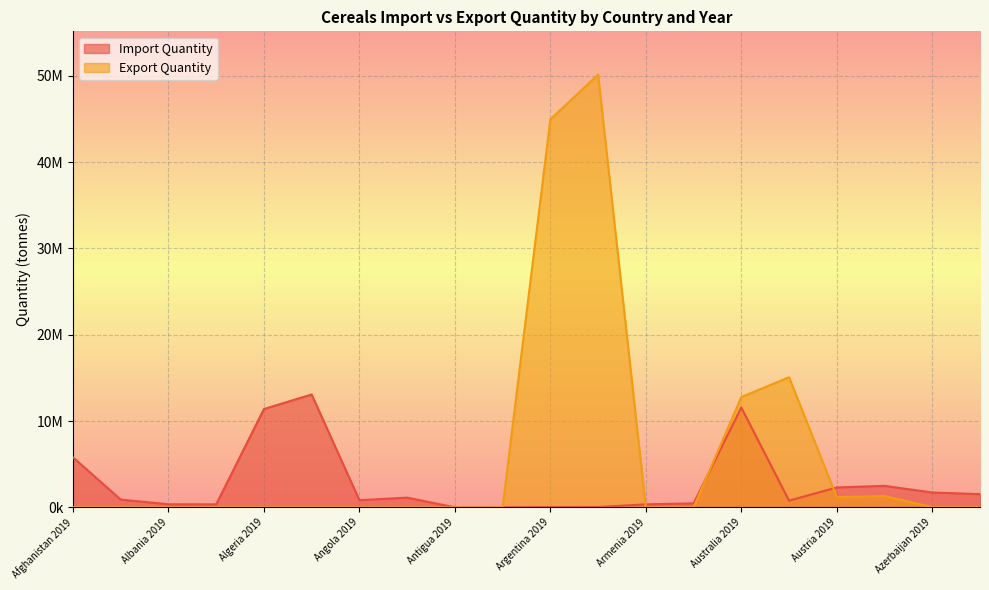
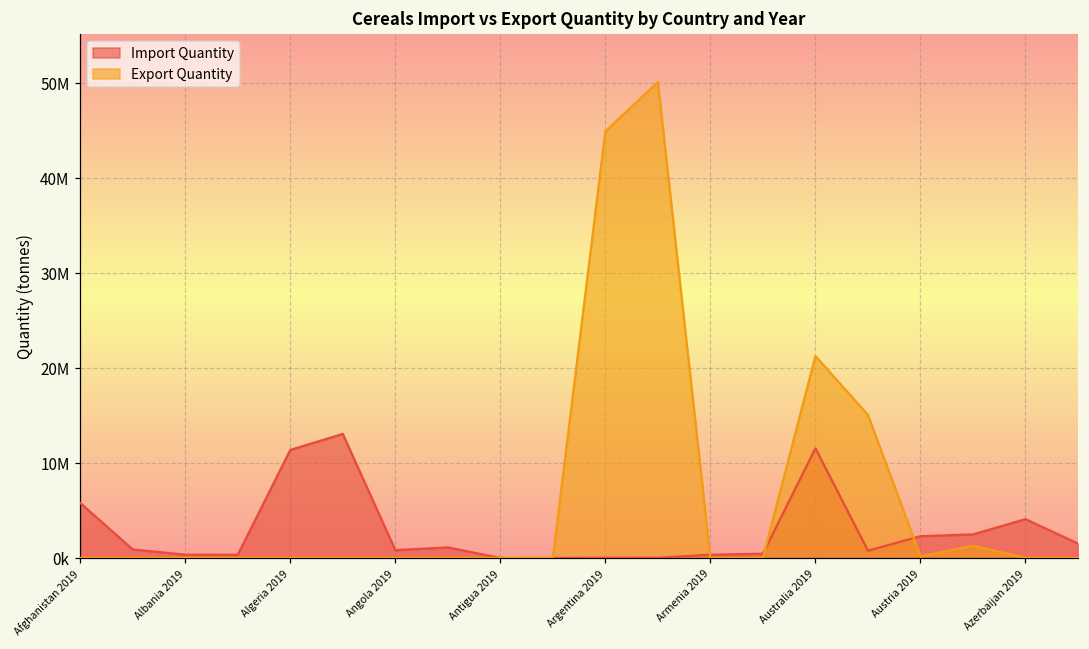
Export Quantity, Australia 2019: 13000000 -> 21000000
Export Quantity, Austria 2019: 1000000 -> 0
Import Quantity, Azerbaijan 2019: 2000000 -> 4000000
